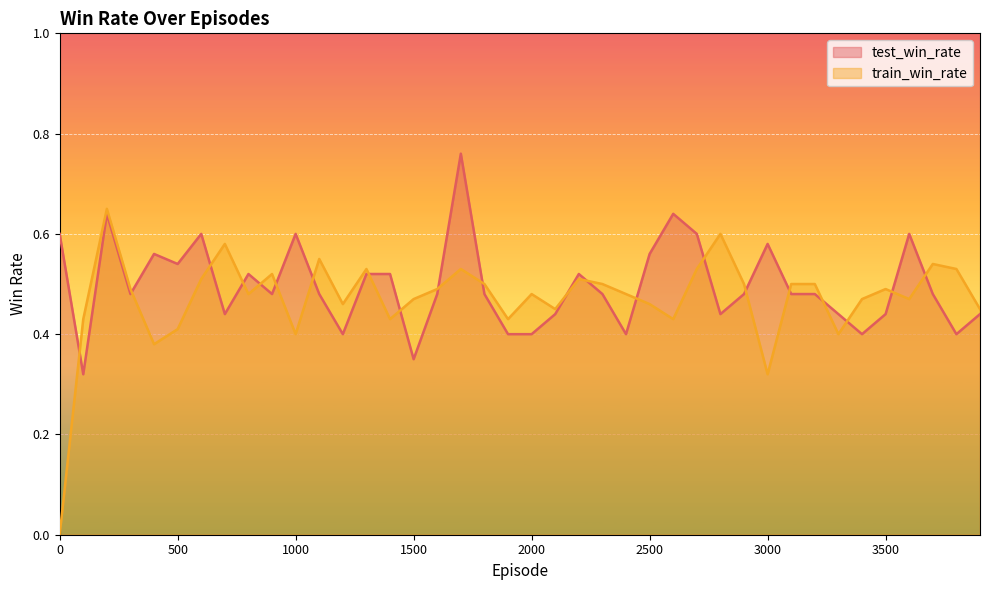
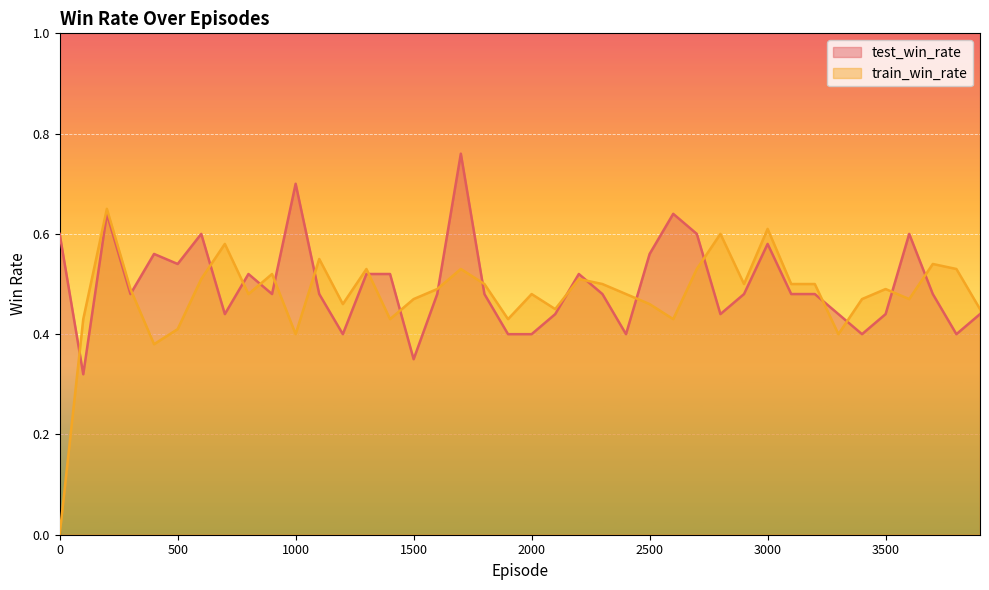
test_win_rate, 1000: 0.6 -> 0.7
train_win_rate, 3000: 0.32 -> 0.61
